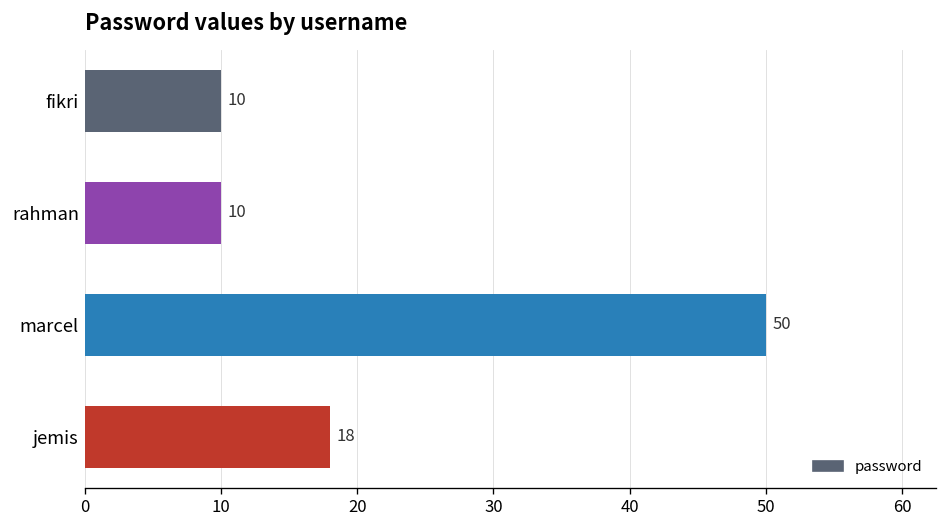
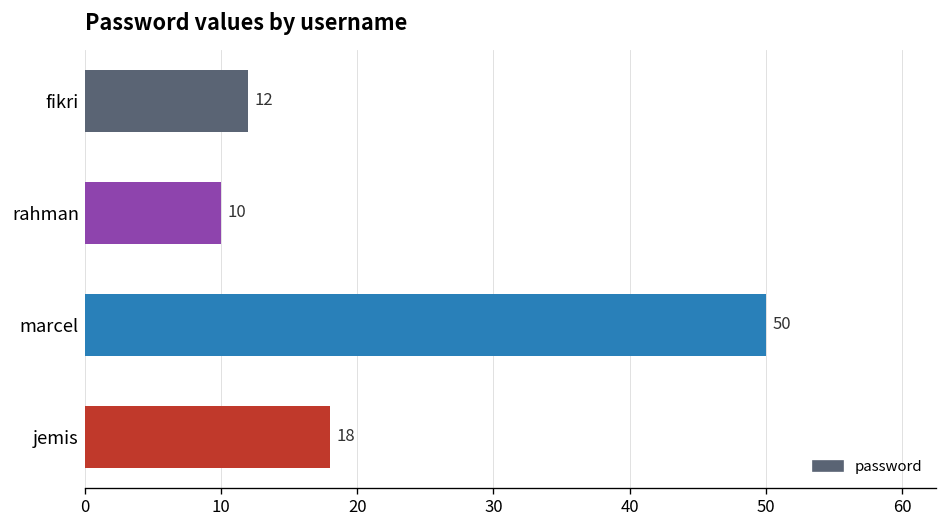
fikri: 10 -> 12
